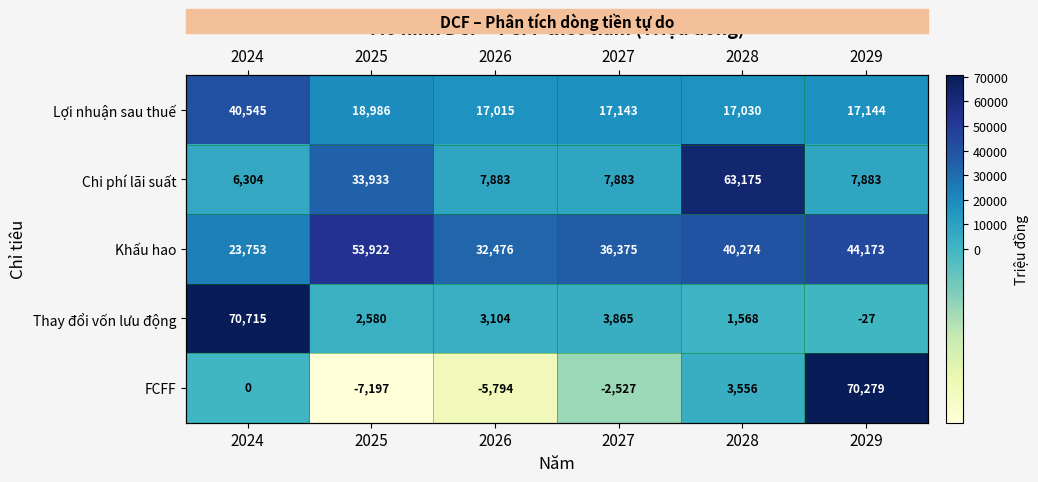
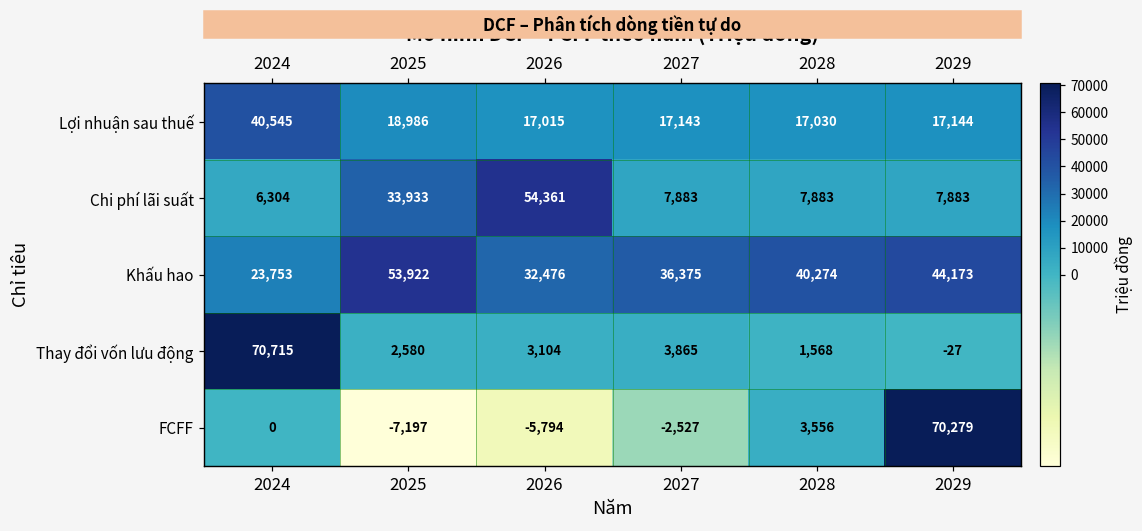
Chi phí lãi suất, 2026: 7,883 -> 54,361
Chi phí lãi suất, 2028: 63,175 -> 7,883
